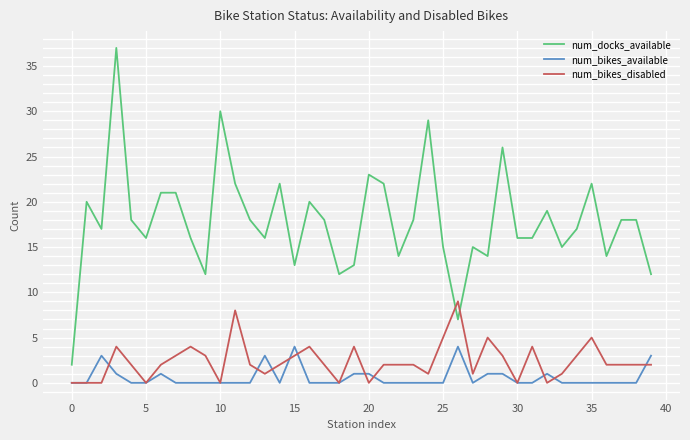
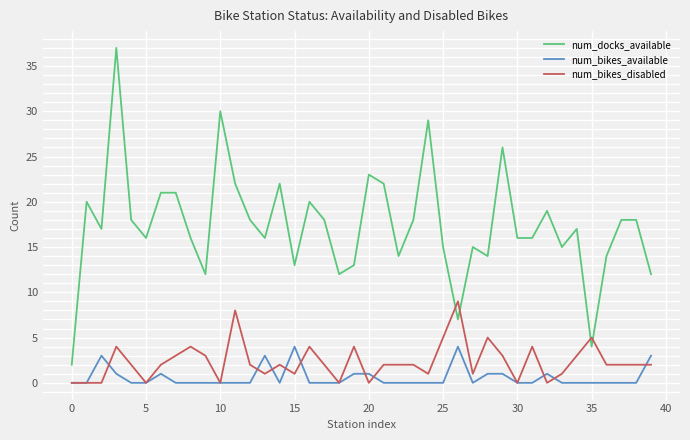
num_bikes_disabled, 15: 3 -> 1
num_docks_available, 35: 22 -> 4
